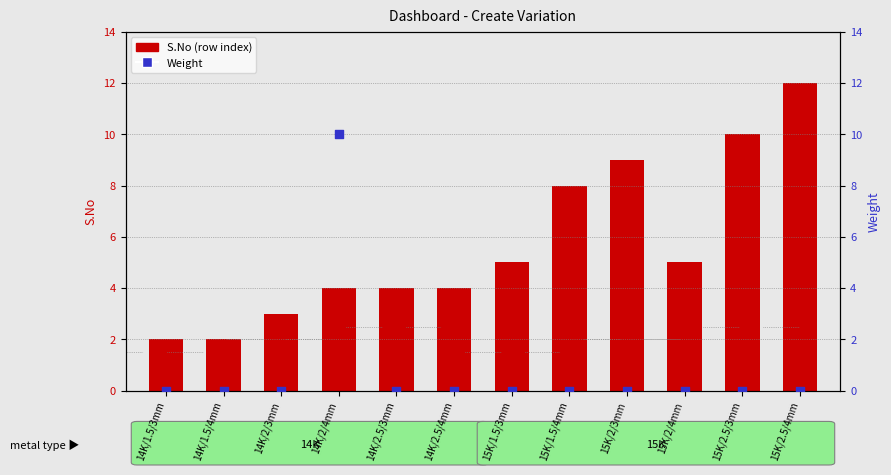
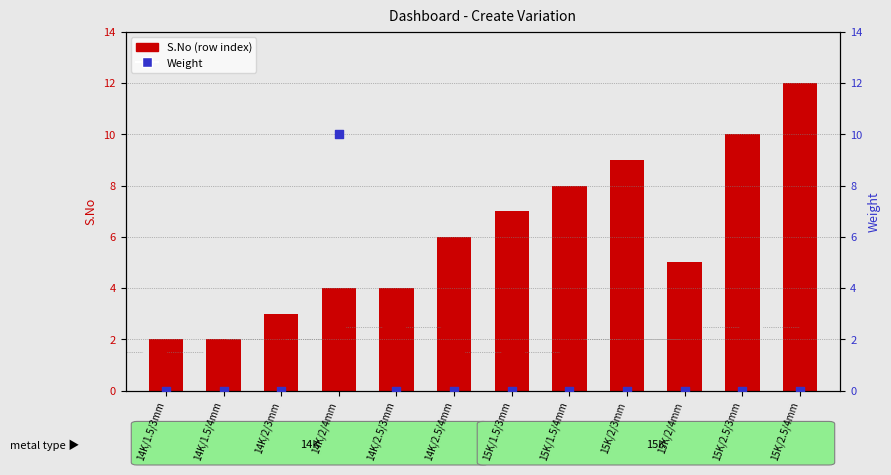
S.No (row index), 14K/2.5/4mm: 4 -> 6
S.No (row index), 15K/1.5/3mm: 5 -> 7
